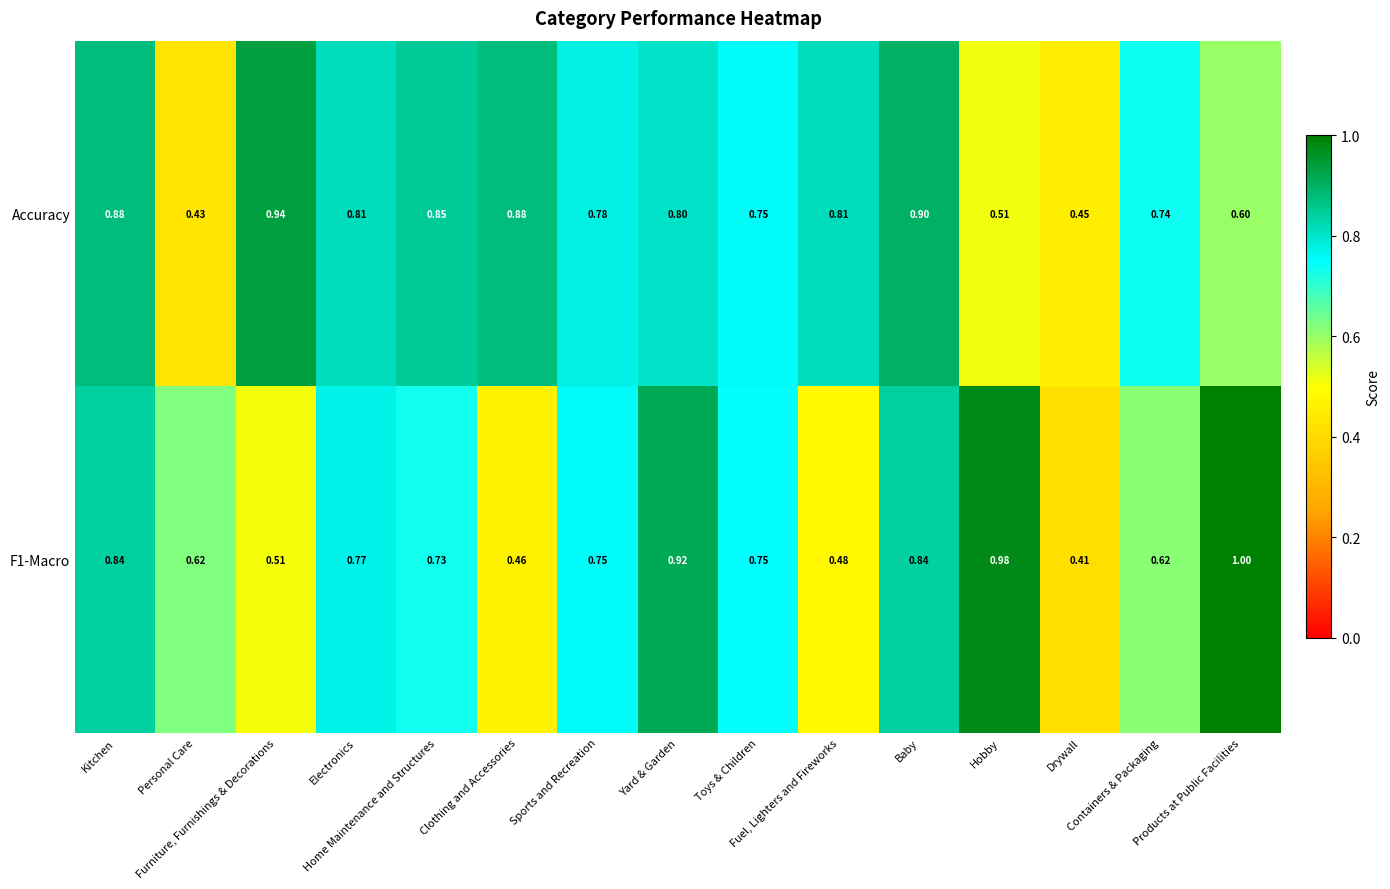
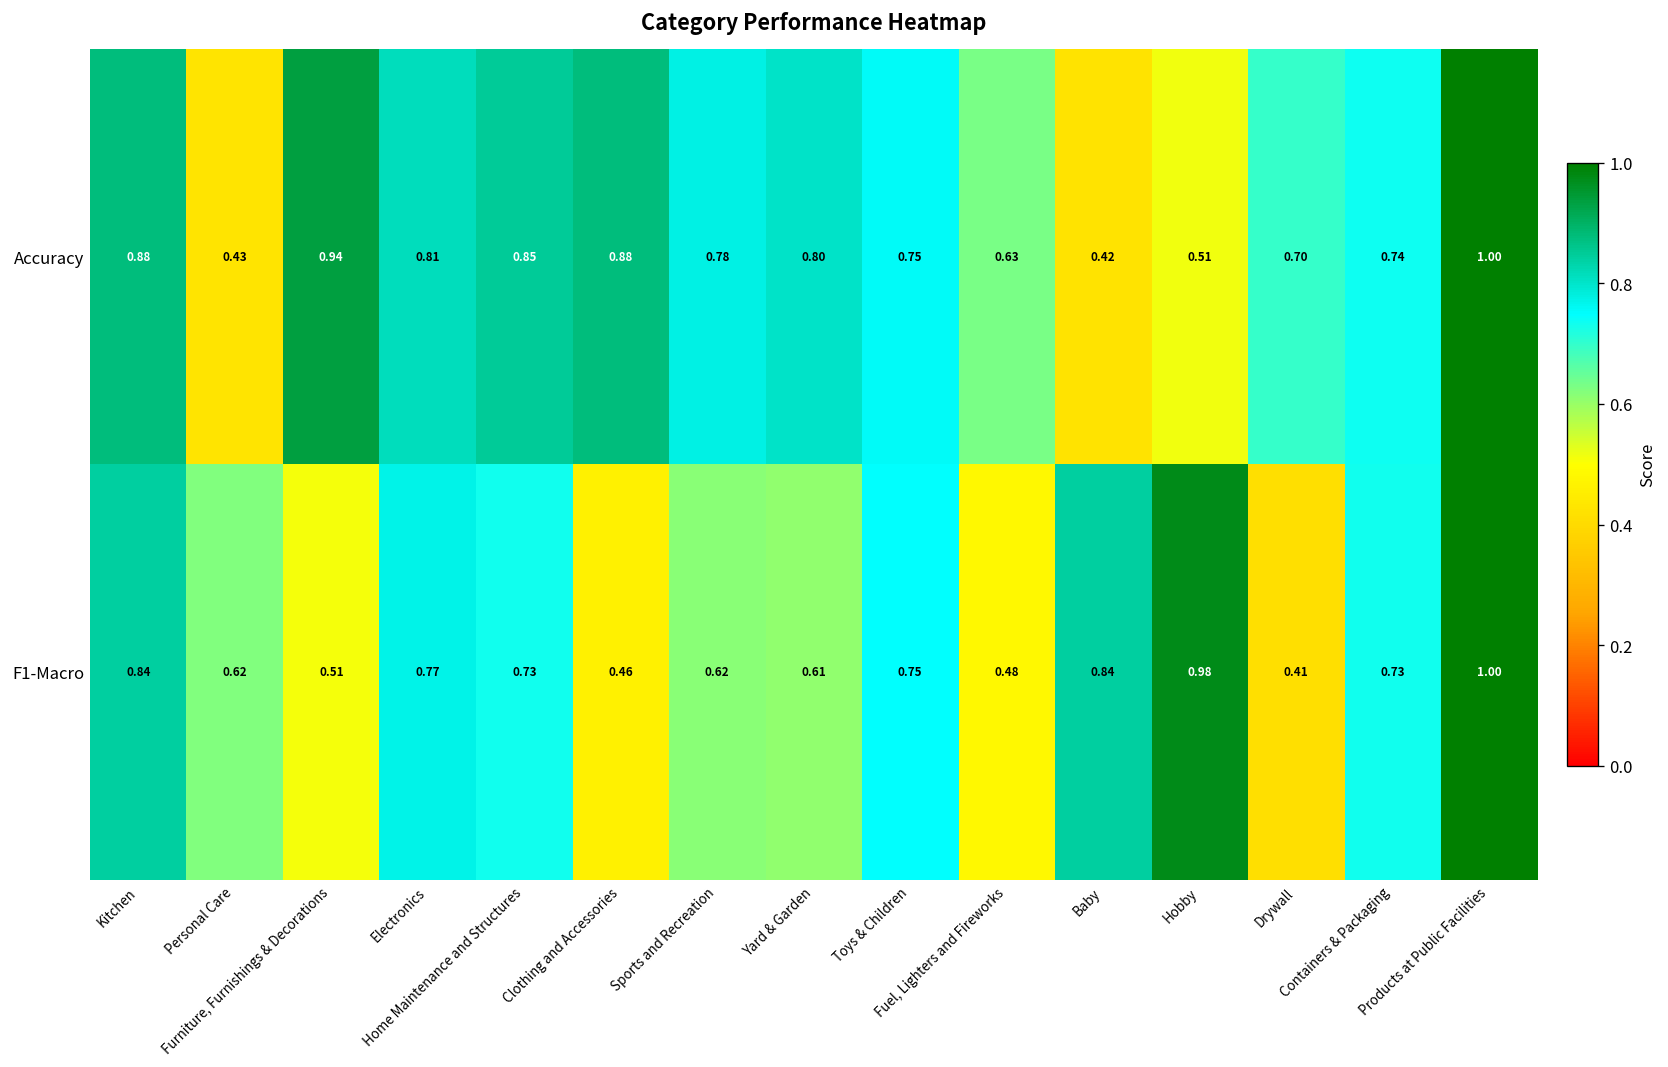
Accuracy, Fuel, Lighters and Fireworks: 0.81 -> 0.63
Accuracy, Baby: 0.90 -> 0.42
Accuracy, Drywall: 0.45 -> 0.70
Accuracy, Products at Public Facilities: 0.60 -> 1.00
F1-Macro, Sports and Recreation: 0.75 -> 0.62
F1-Macro, Yard & Garden: 0.92 -> 0.61
F1-Macro, Containers & Packaging: 0.62 -> 0.73
